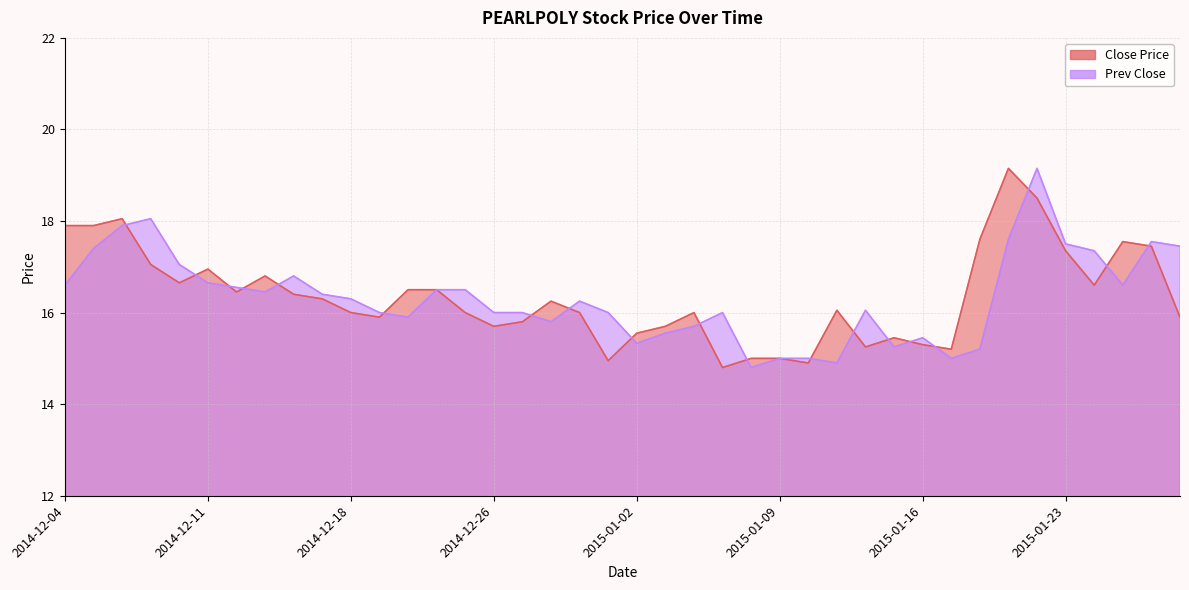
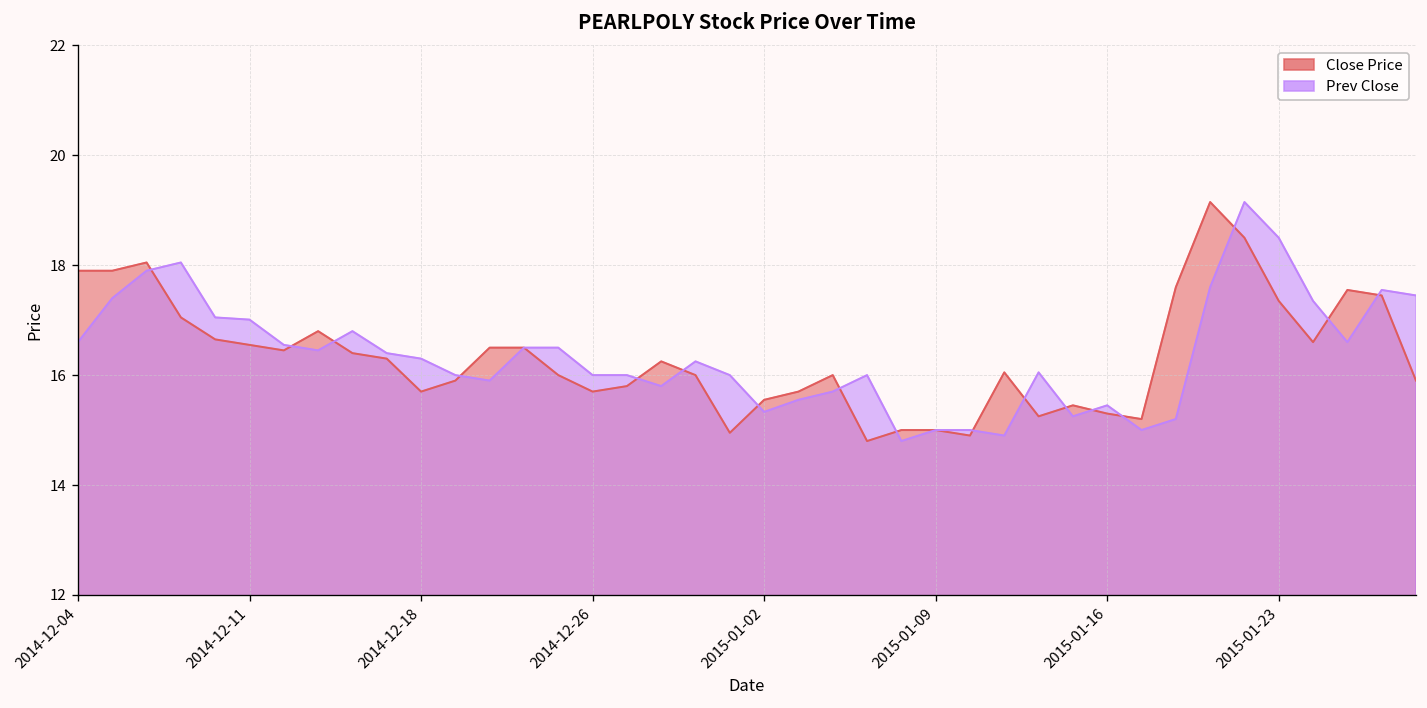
Close Price, 2014-12-11: 17.0 -> 16.6
Prev Close, 2014-12-11: 16.7 -> 17.0
Close Price, 2014-12-18: 16.0 -> 15.7
Prev Close, 2015-01-23: 17.5 -> 18.5
